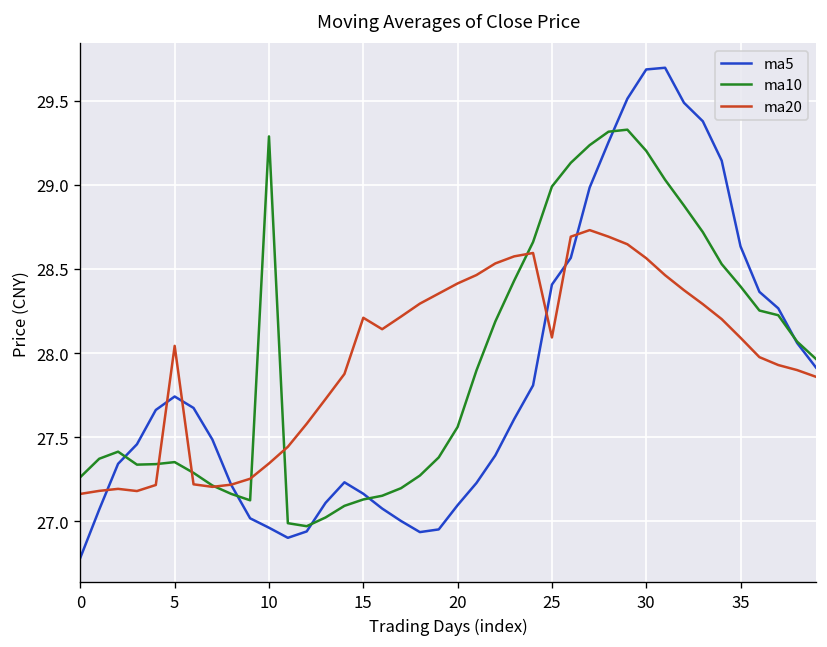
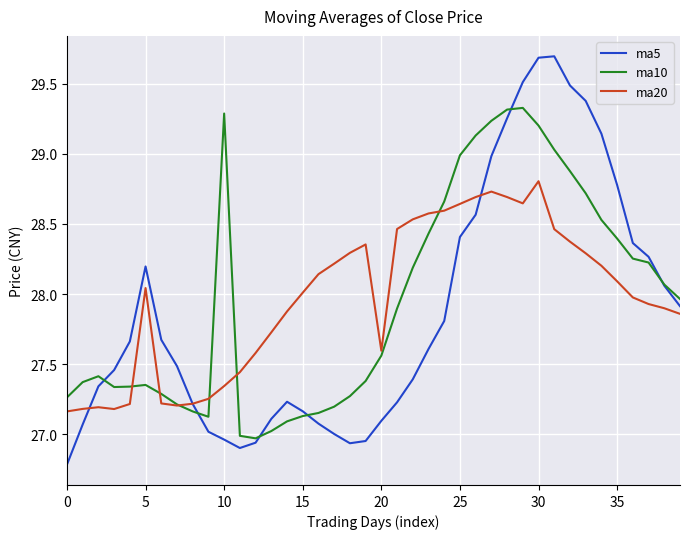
ma5, 5: 27.74 -> 28.20
ma20, 15: 28.21 -> 28.01
ma20, 20: 28.41 -> 27.60
ma20, 25: 28.09 -> 28.64
ma20, 30: 28.56 -> 28.81
ma5, 35: 28.63 -> 28.78
